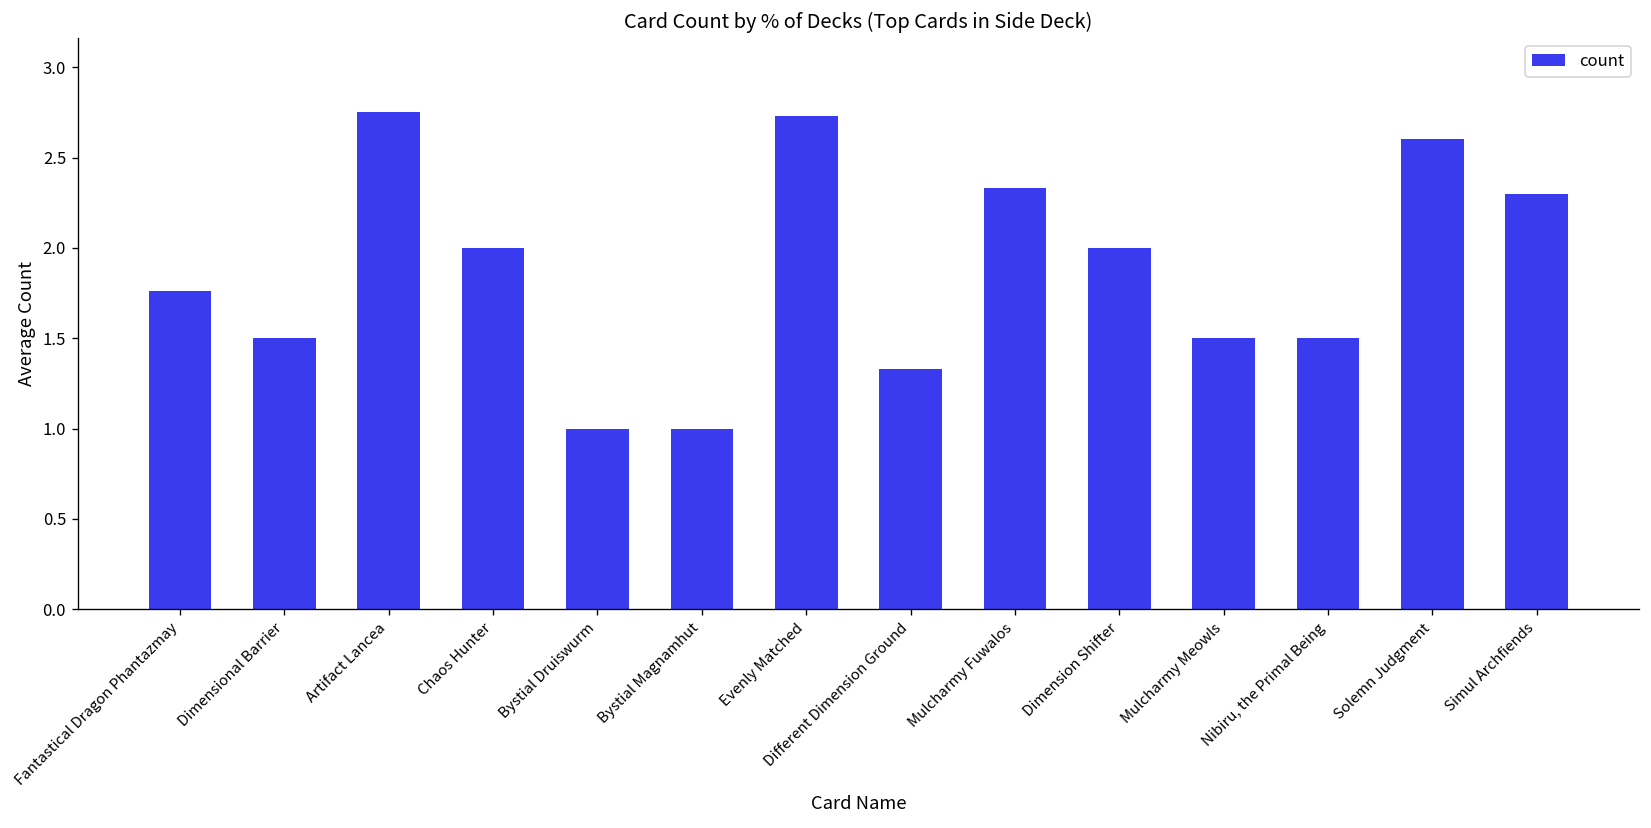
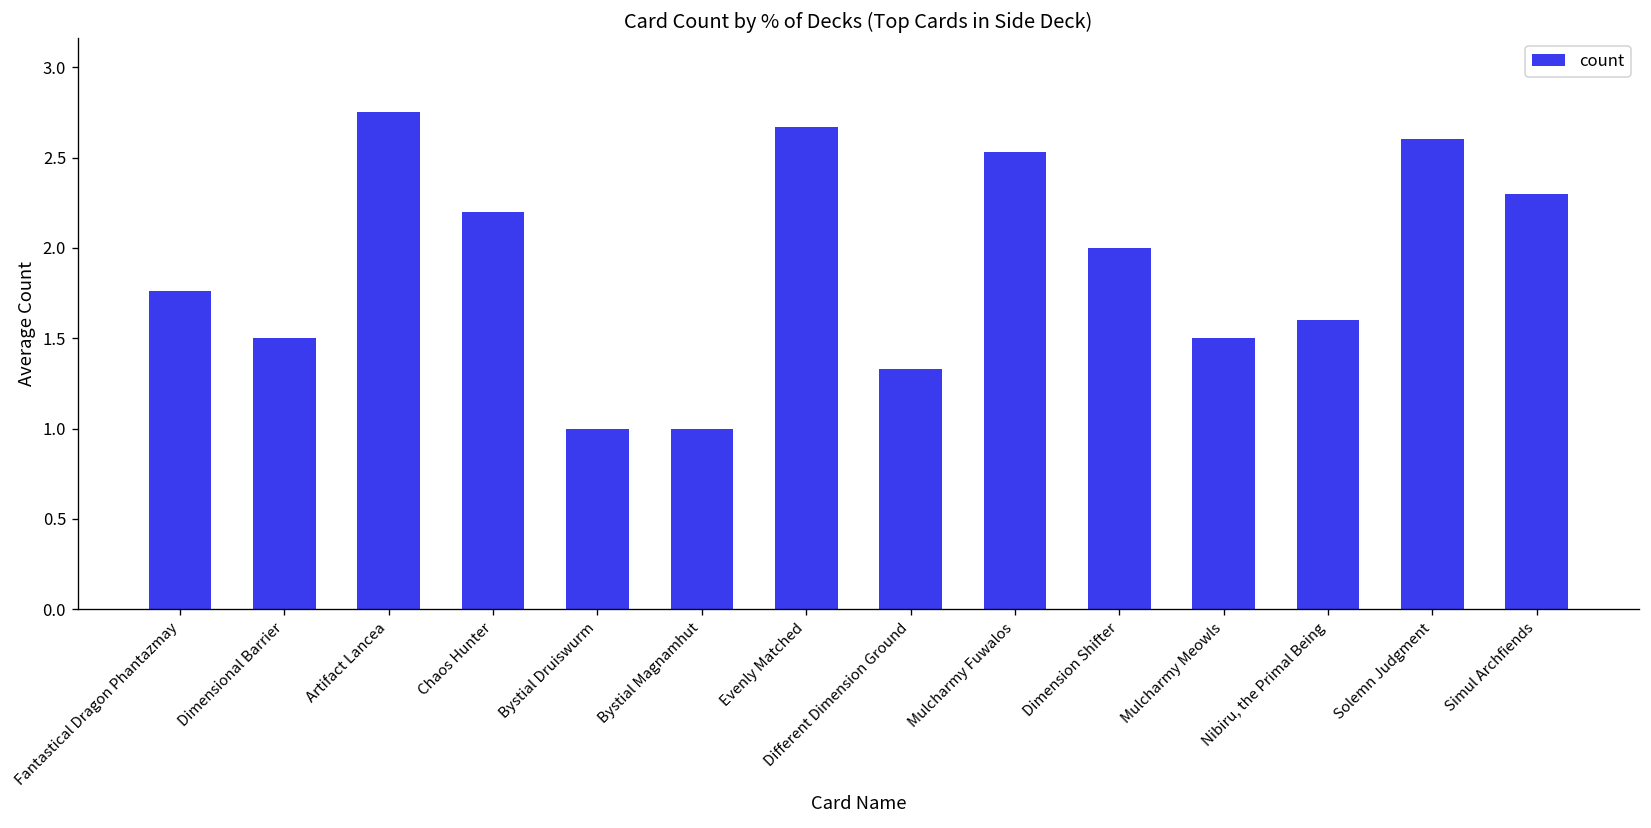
Chaos Hunter: 2.0 -> 2.2
Evenly Matched: 2.73 -> 2.67
Mulcharmy Fuwalos: 2.33 -> 2.53
Nibiru, the Primal Being: 1.5 -> 1.6
